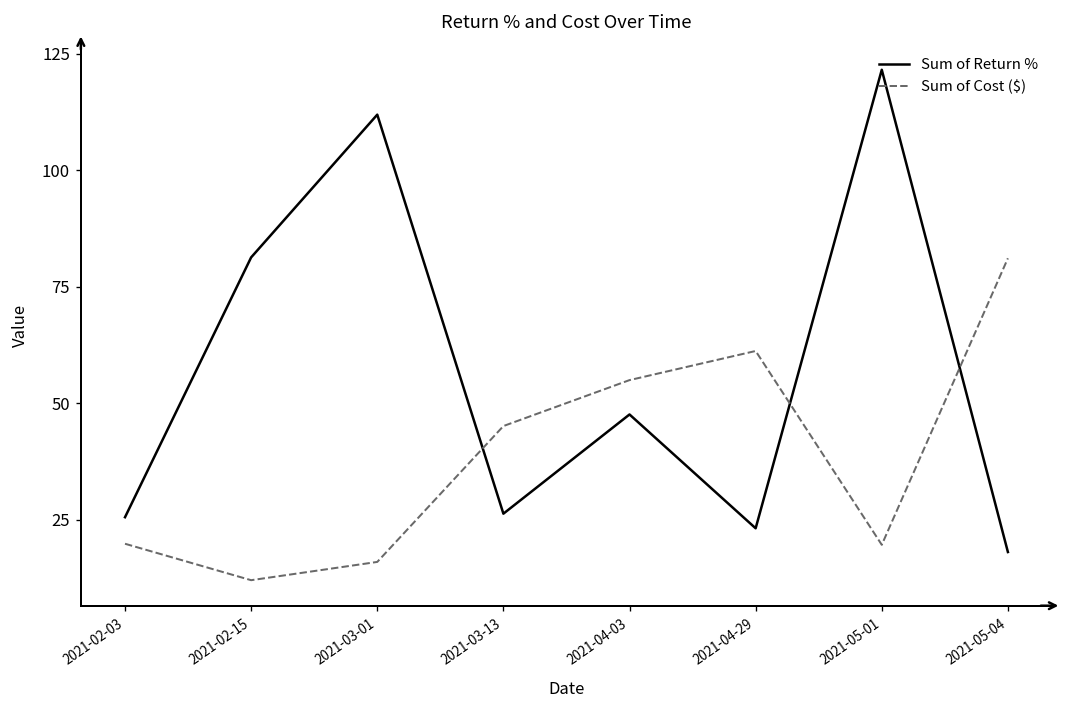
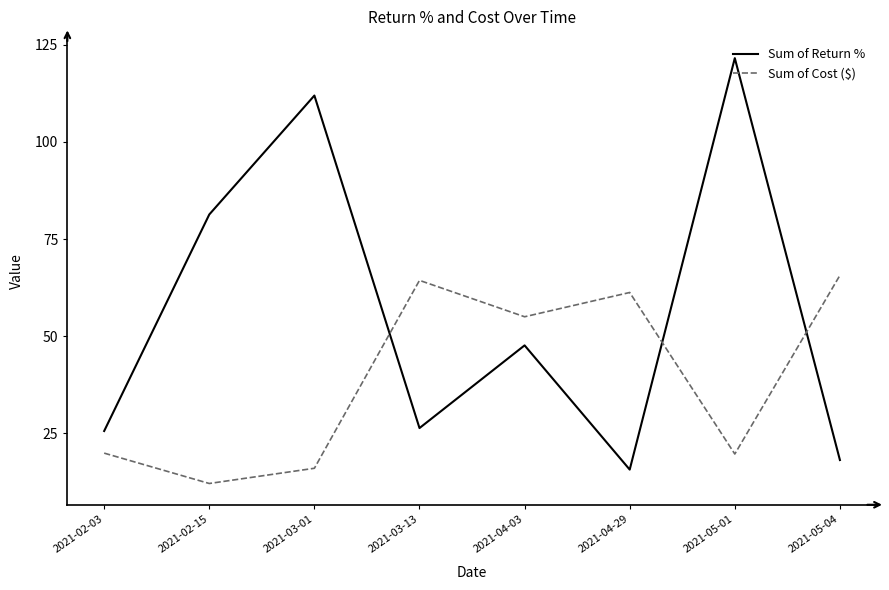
Sum of Cost ($), 2021-03-13: 45 -> 64
Sum of Return %, 2021-04-29: 23 -> 16
Sum of Cost ($), 2021-05-04: 81 -> 66
